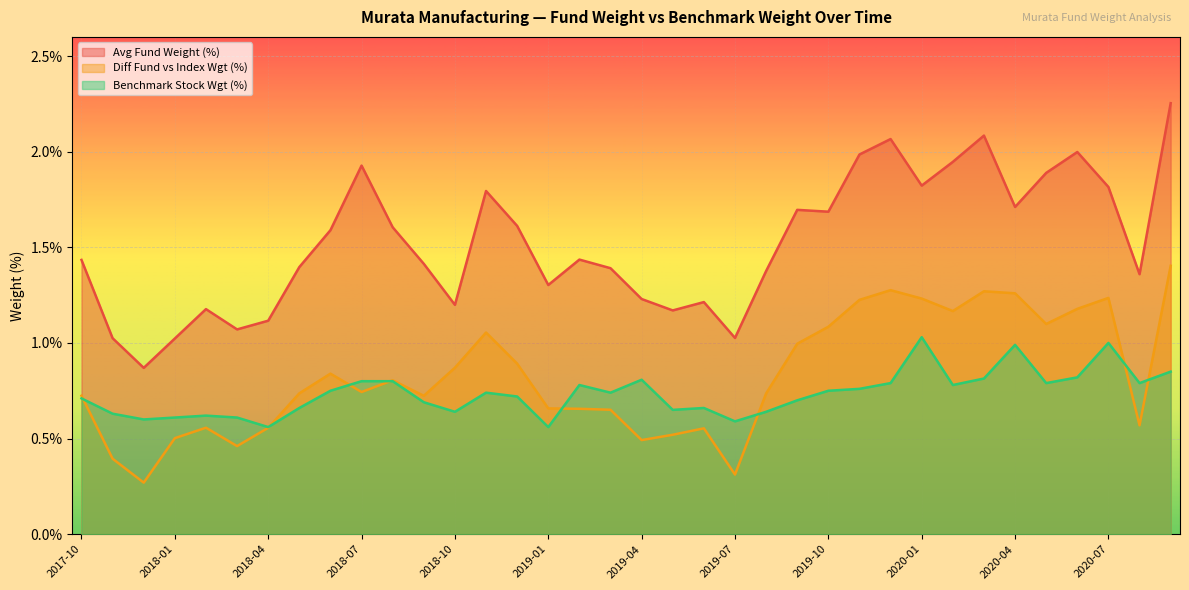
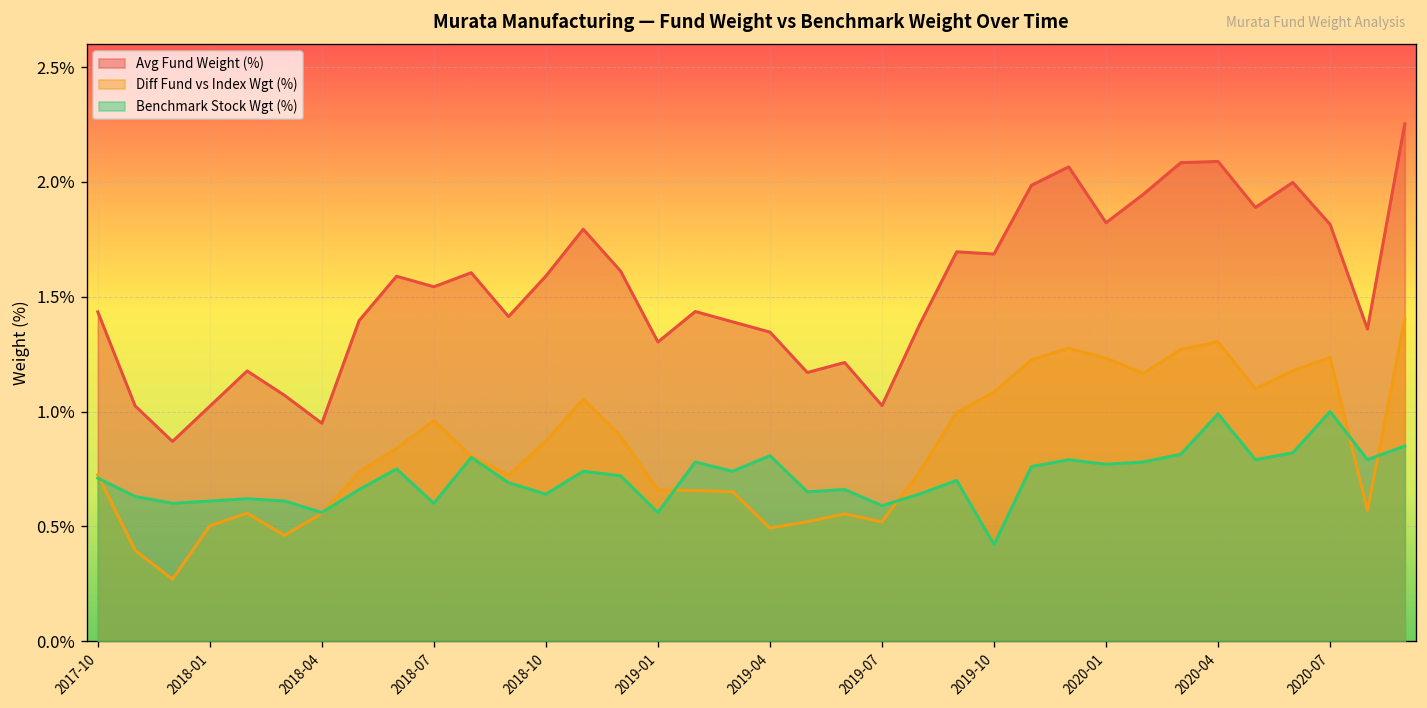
Avg Fund Weight (%), 2018-04: 1.12% -> 0.95%
Avg Fund Weight (%), 2018-07: 1.93% -> 1.54%
Diff Fund vs Index Wgt (%), 2018-07: 0.74% -> 0.96%
Benchmark Stock Wgt (%), 2018-07: 0.8% -> 0.6%
Avg Fund Weight (%), 2018-10: 1.20% -> 1.59%
Avg Fund Weight (%), 2019-04: 1.23% -> 1.35%
Diff Fund vs Index Wgt (%), 2019-07: 0.31% -> 0.52%
Benchmark Stock Wgt (%), 2019-10: 0.75% -> 0.42%
Benchmark Stock Wgt (%), 2020-01: 1.03% -> 0.77%
Avg Fund Weight (%), 2020-04: 1.71% -> 2.09%
Diff Fund vs Index Wgt (%), 2020-04: 1.26% -> 1.30%
